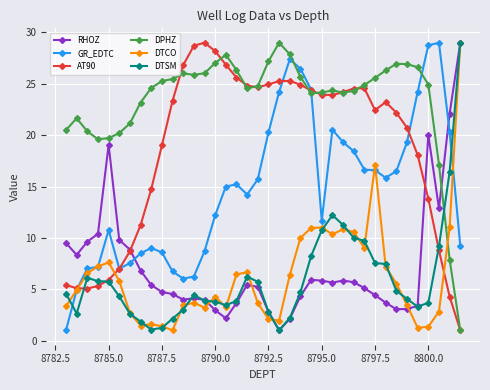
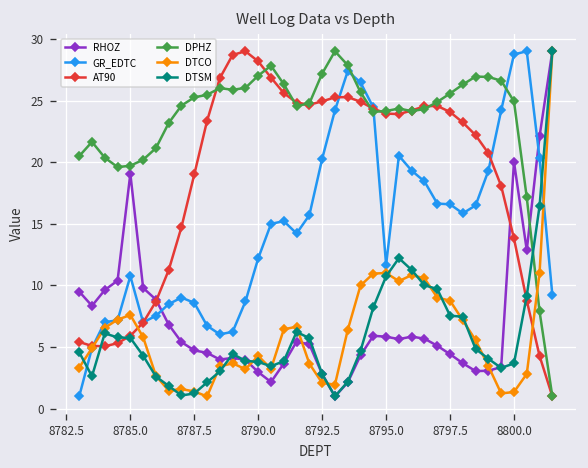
AT90, 8797.5: 22.4 -> 24.1
DTCO, 8797.5: 17.1 -> 8.8
